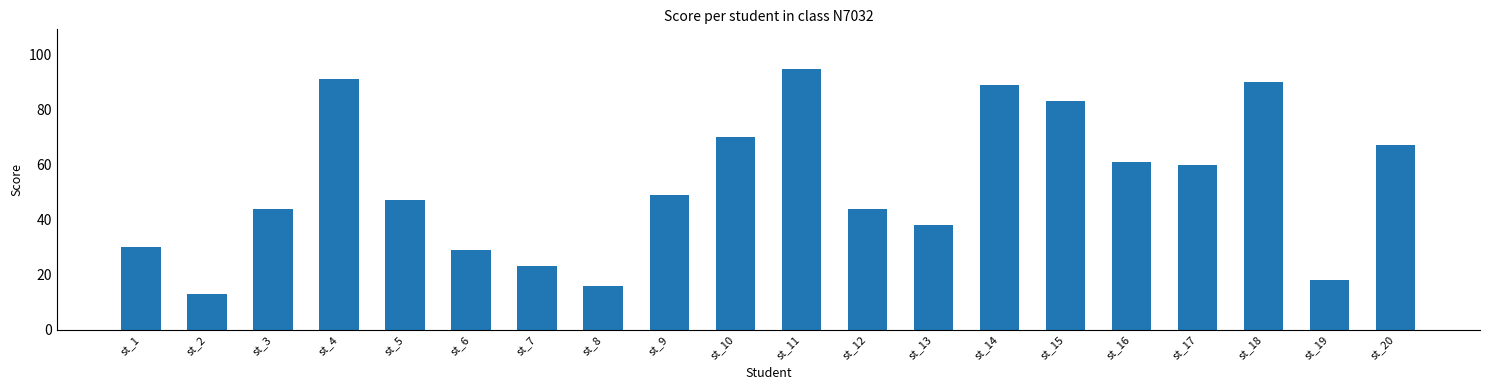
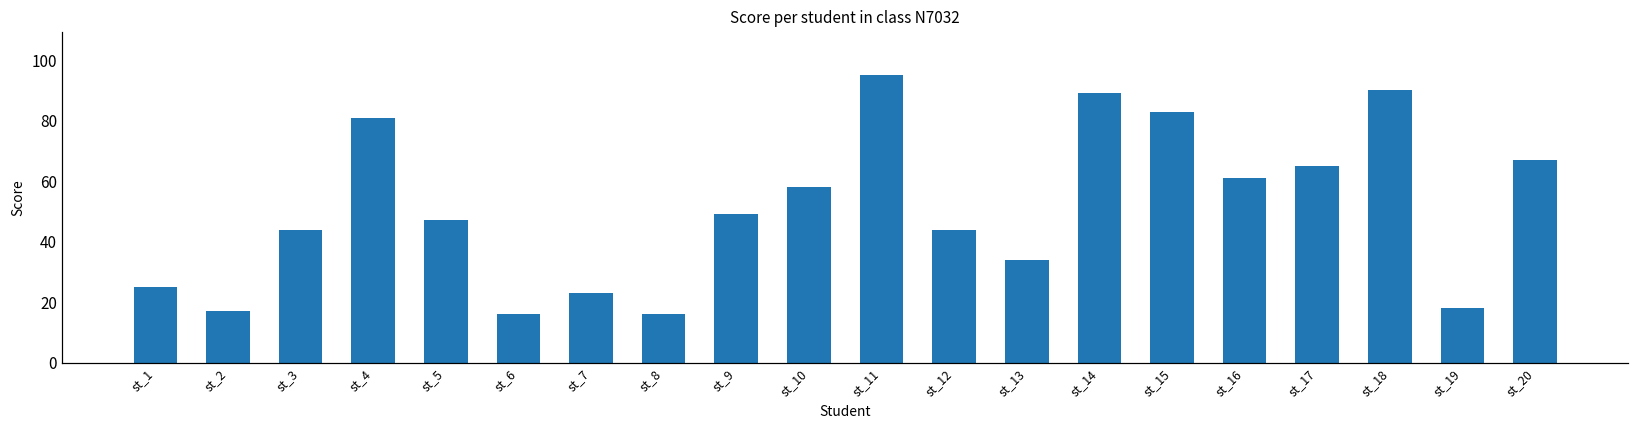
st_1: 30 -> 25
st_2: 13 -> 17
st_4: 91 -> 81
st_6: 29 -> 16
st_10: 70 -> 58
st_13: 38 -> 34
st_17: 60 -> 65
